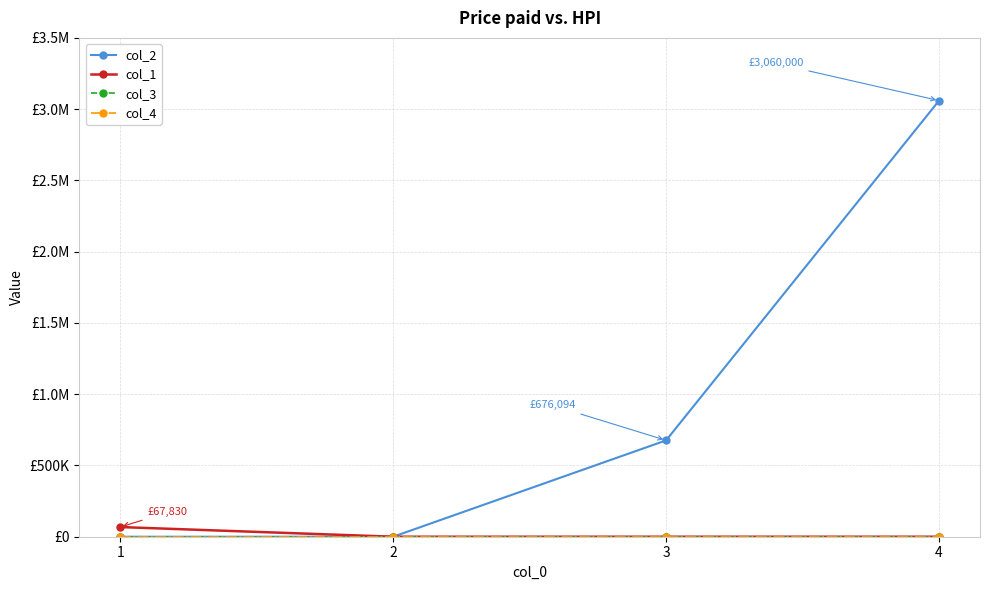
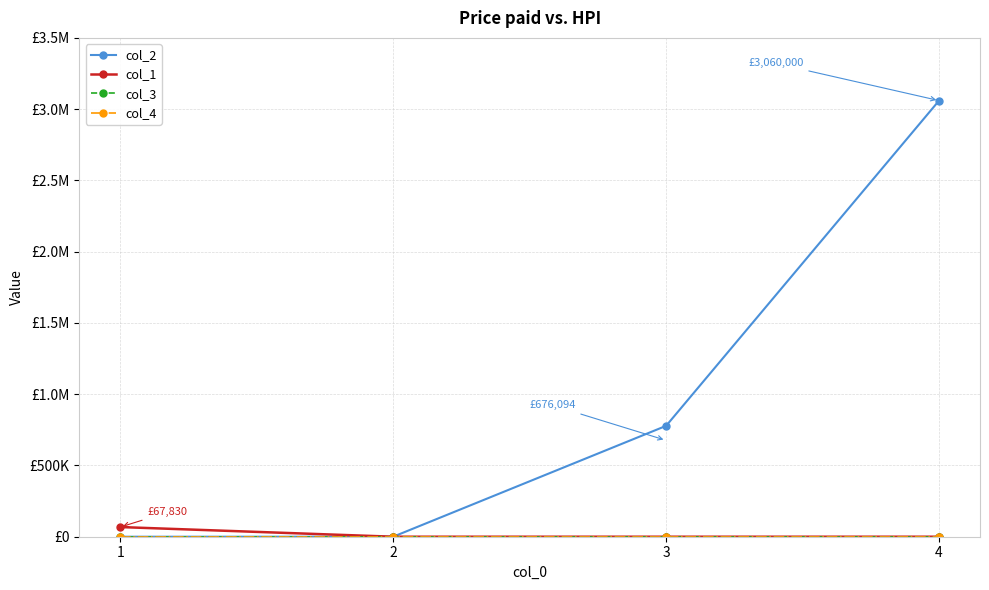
col_2, 3: £680000 -> £780000
